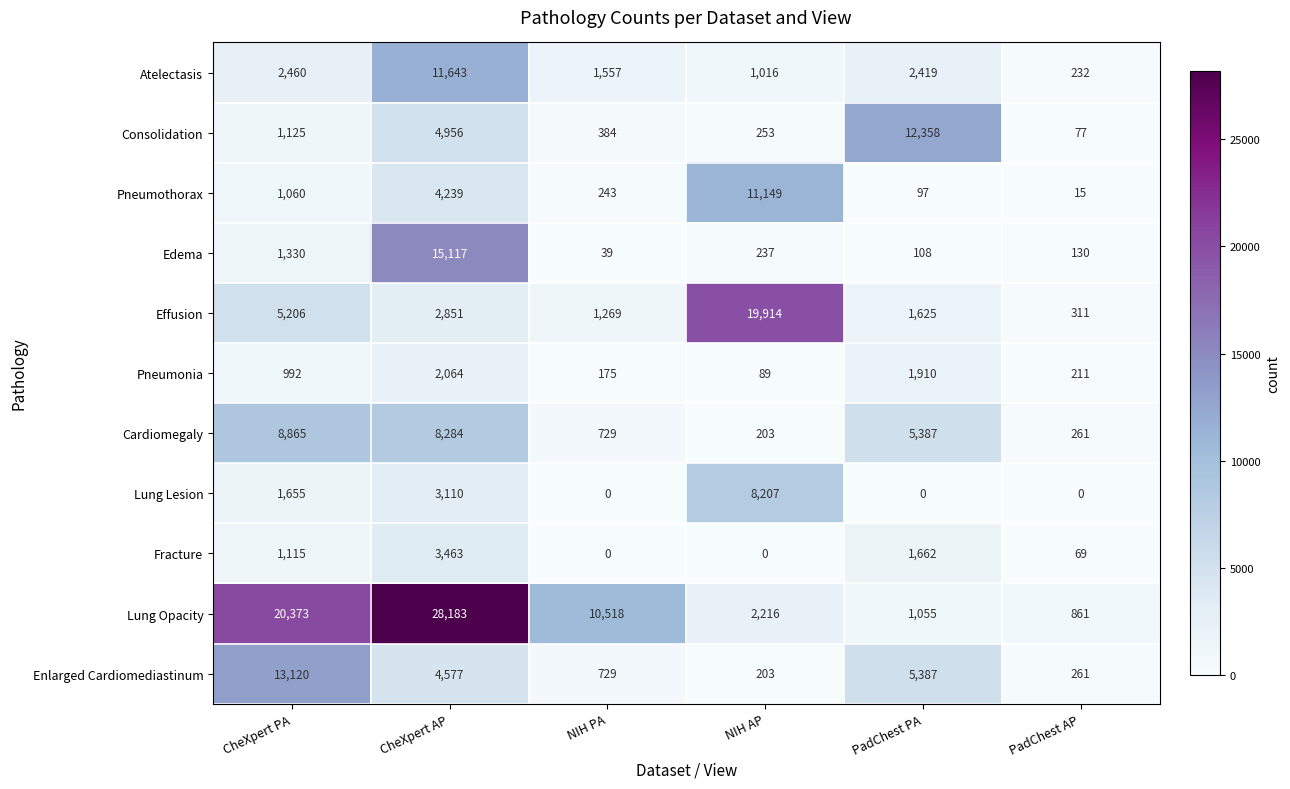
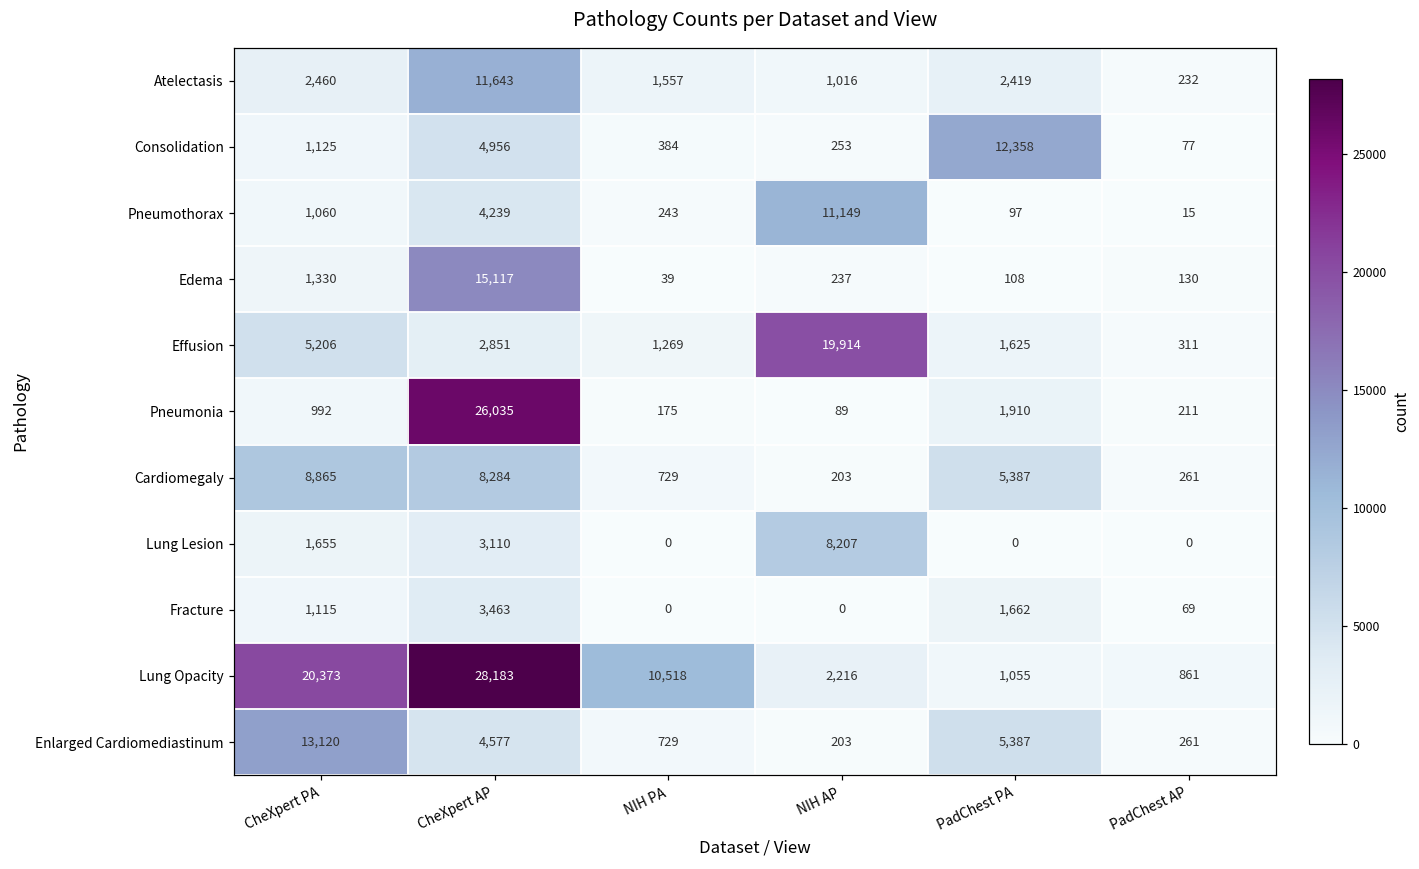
Pneumonia, CheXpert AP: 2,064 -> 26,035
